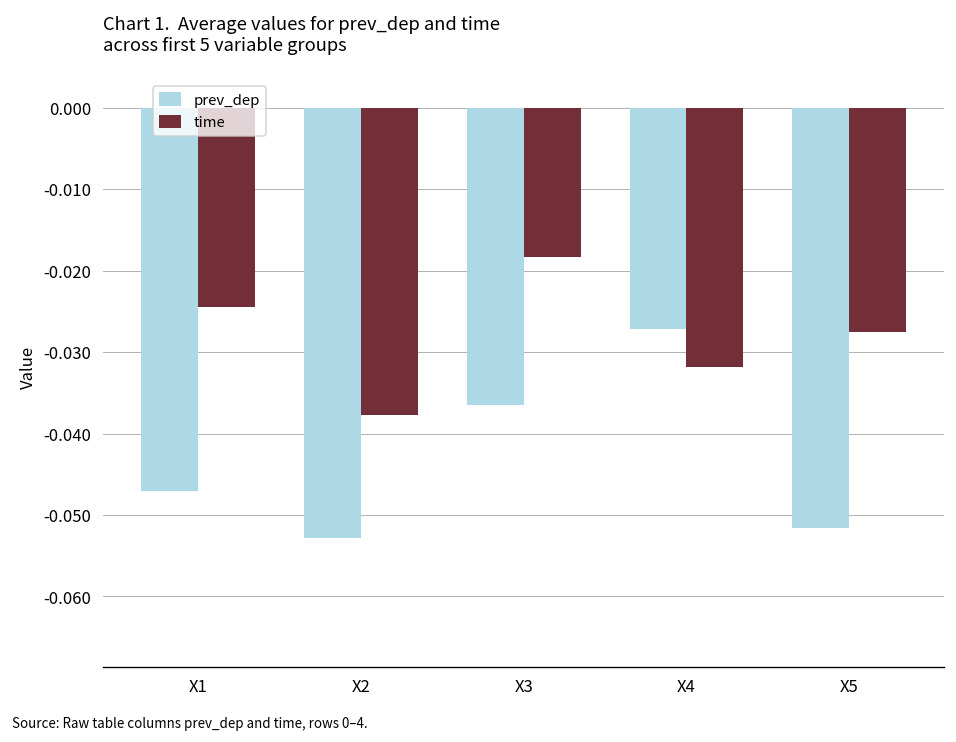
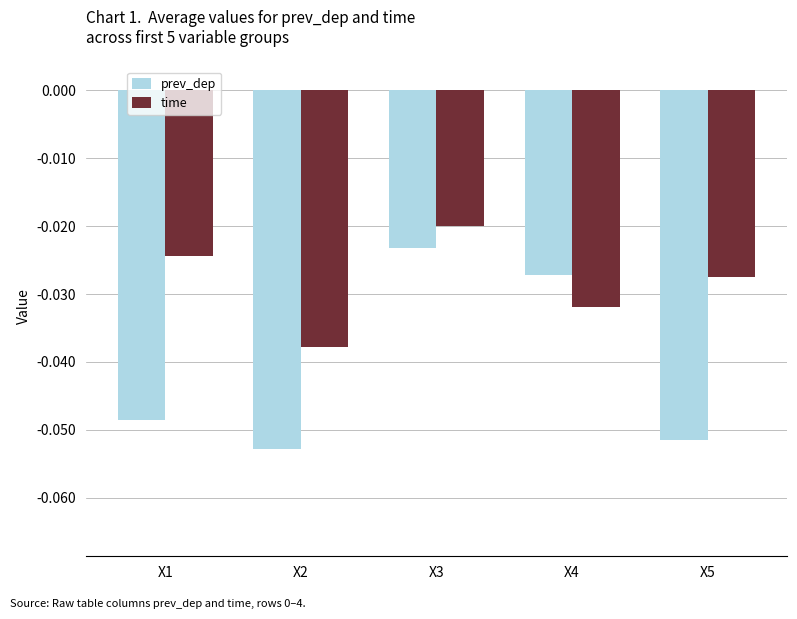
prev_dep, X1: -0.047 -> -0.049
prev_dep, X3: -0.037 -> -0.023
time, X3: -0.018 -> -0.020
